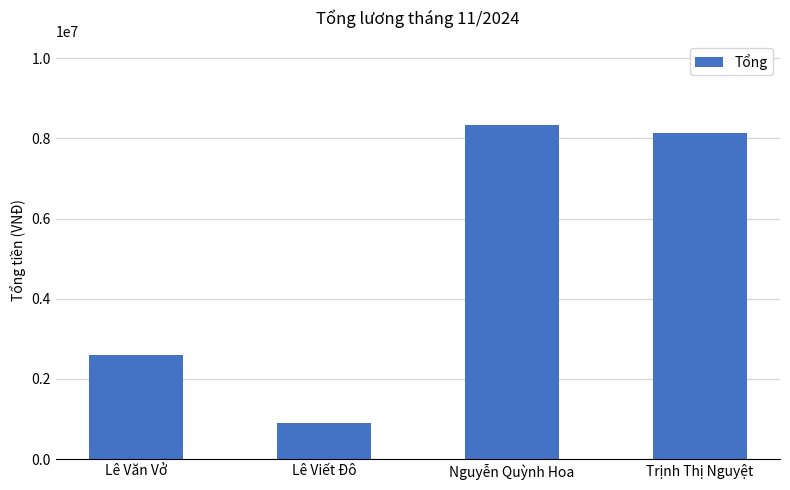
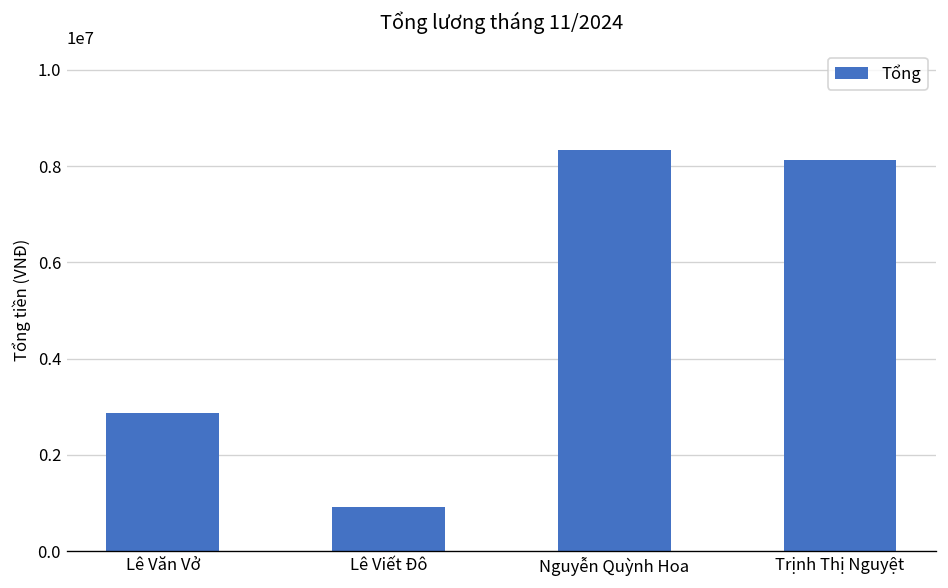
Lê Văn Vở: 2600000 -> 2900000
